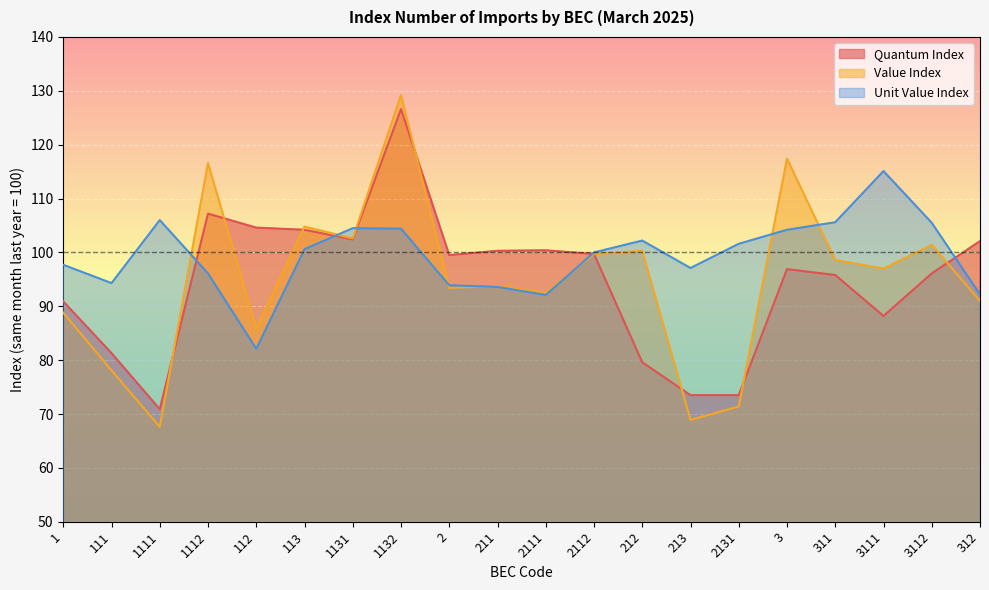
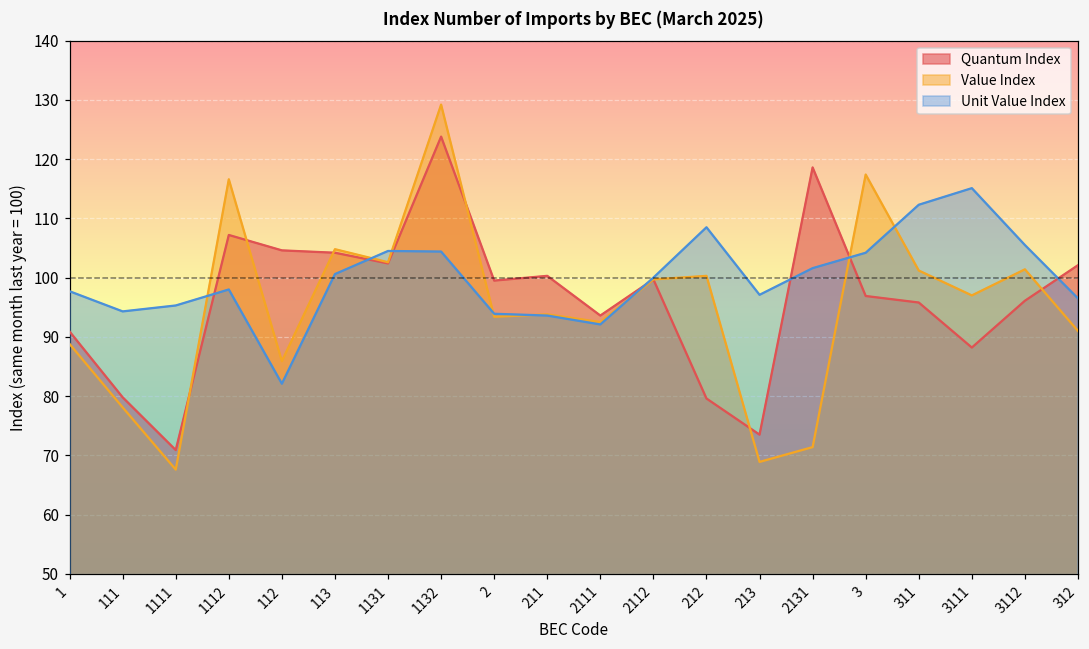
Quantum Index, 111: 81 -> 80
Unit Value Index, 1111: 106 -> 95
Unit Value Index, 1112: 96 -> 98
Quantum Index, 1132: 127 -> 124
Quantum Index, 2111: 100 -> 94
Unit Value Index, 212: 102 -> 109
Quantum Index, 2131: 74 -> 119
Value Index, 311: 99 -> 101
Unit Value Index, 311: 106 -> 112
Unit Value Index, 312: 92 -> 97
